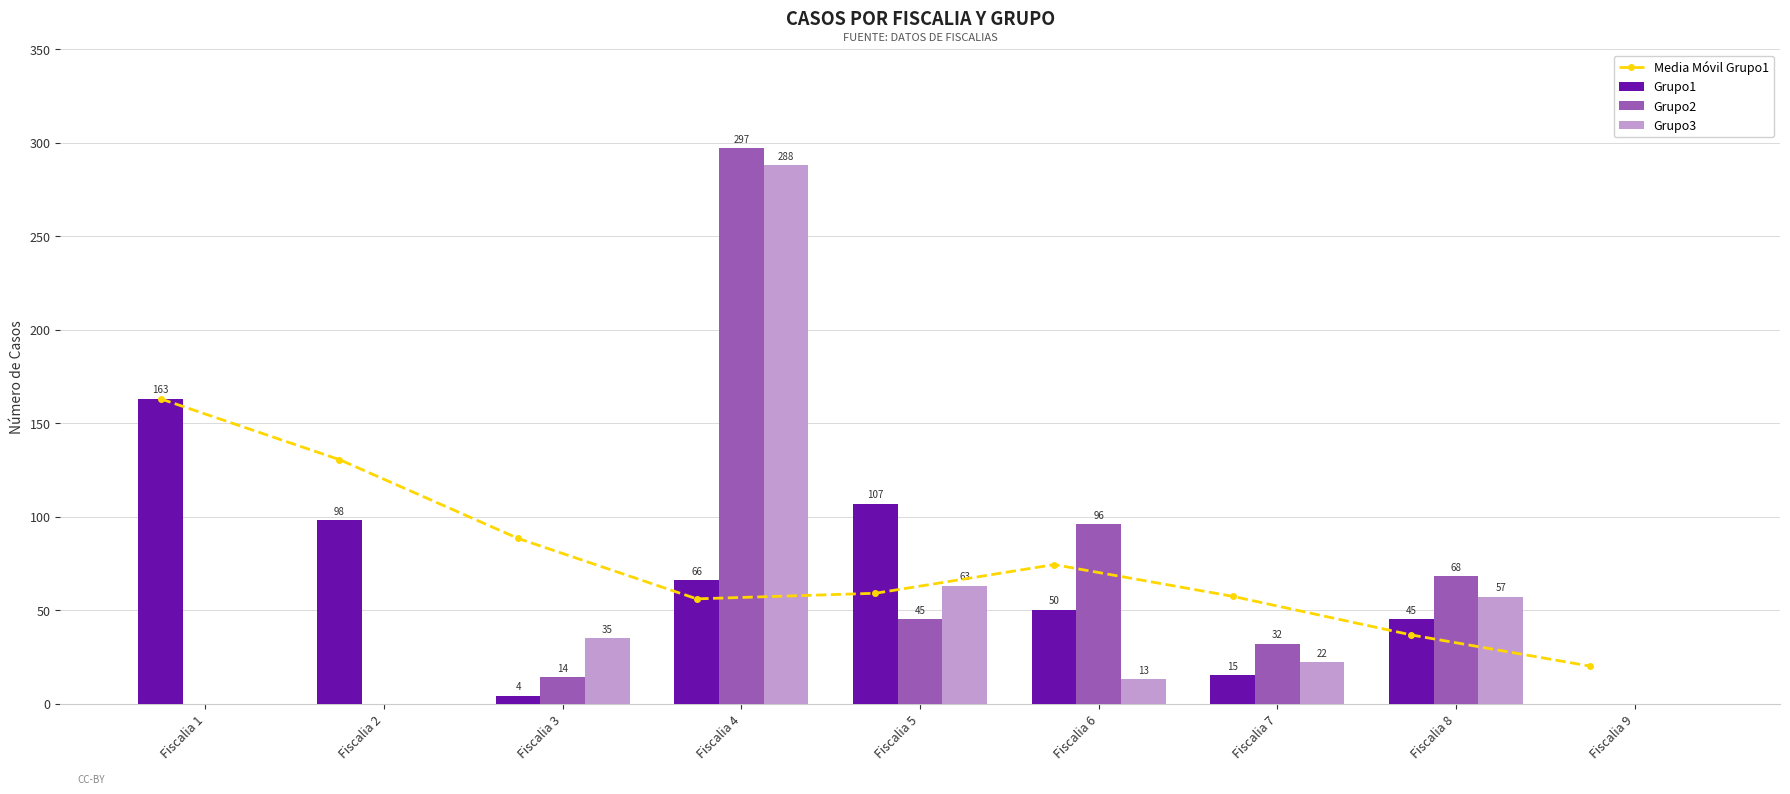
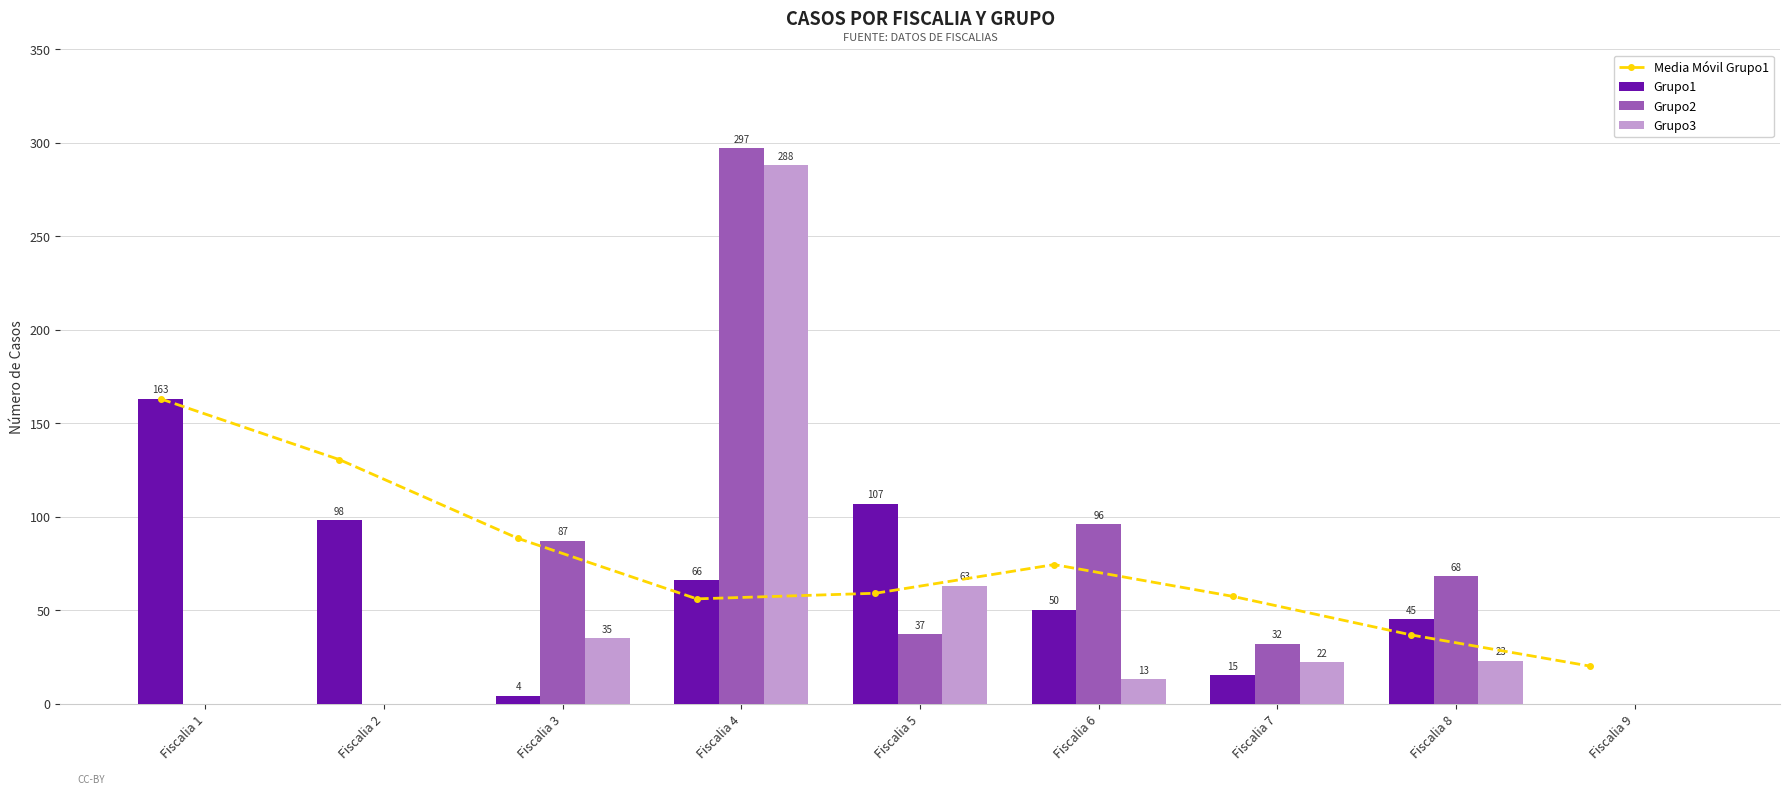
Grupo2, Fiscalia 3: 14 -> 87
Grupo2, Fiscalia 5: 45 -> 37
Grupo3, Fiscalia 8: 57 -> 23
